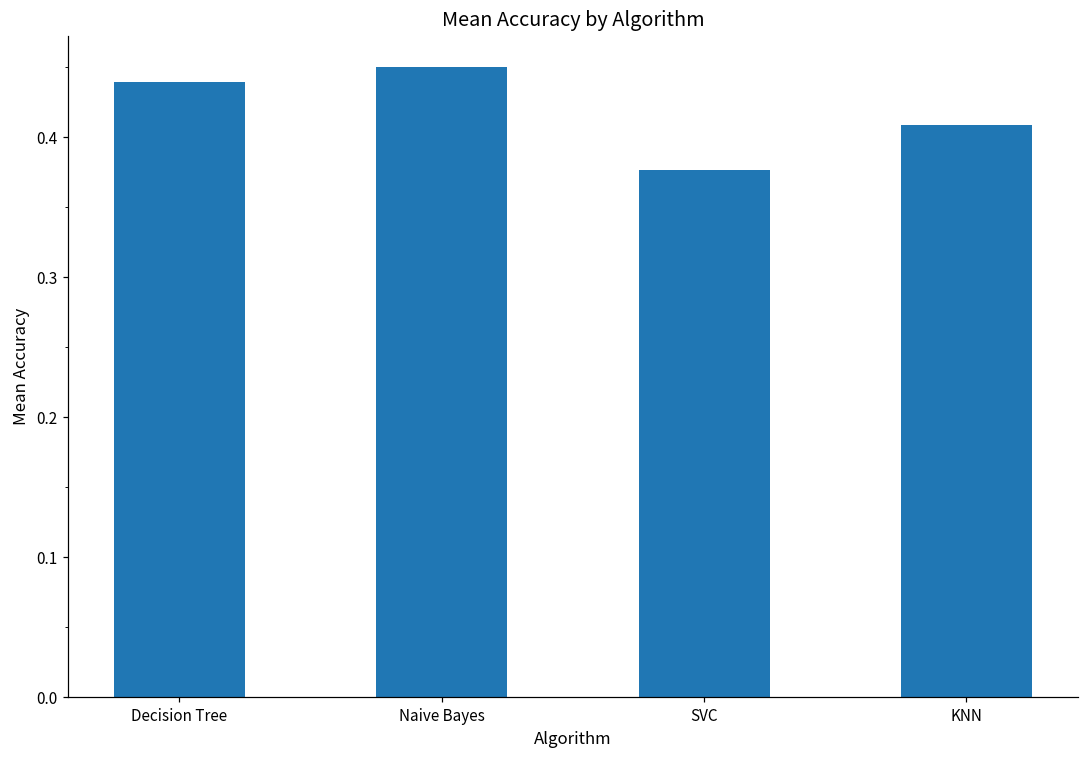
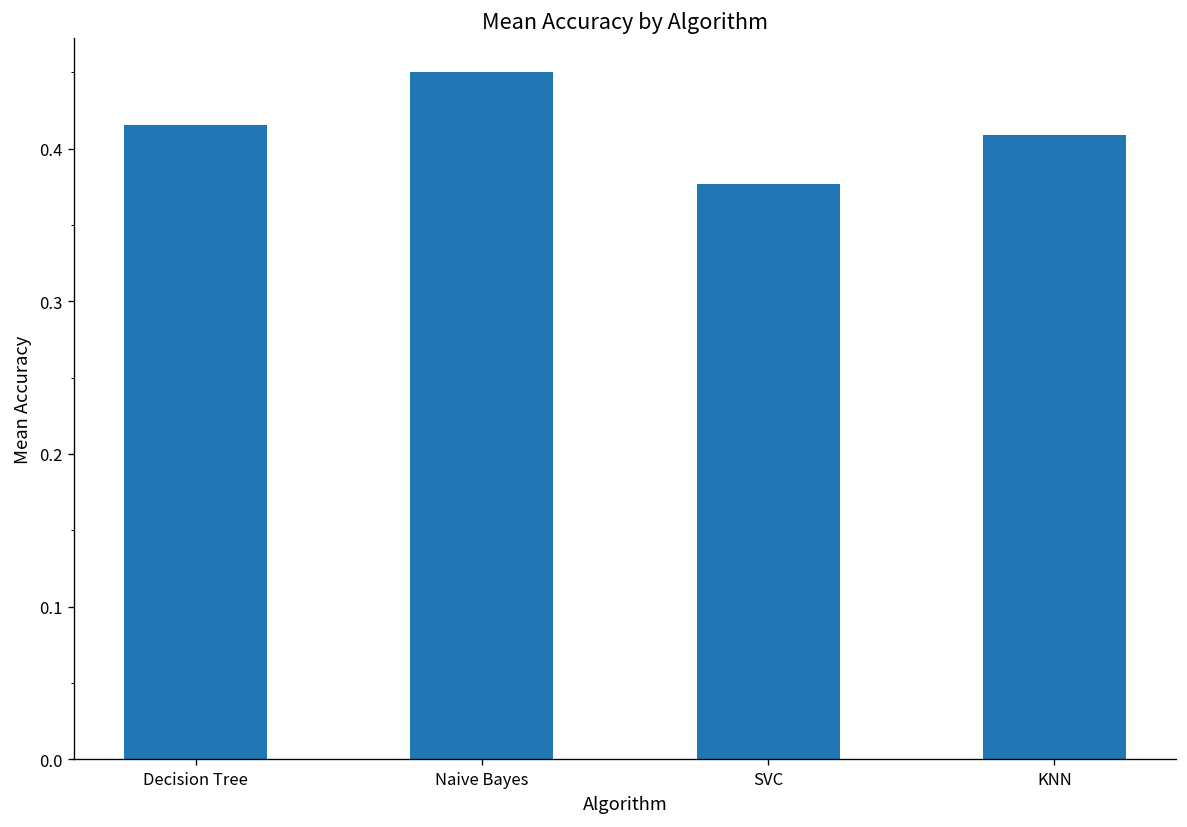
Decision Tree: 0.440 -> 0.416
